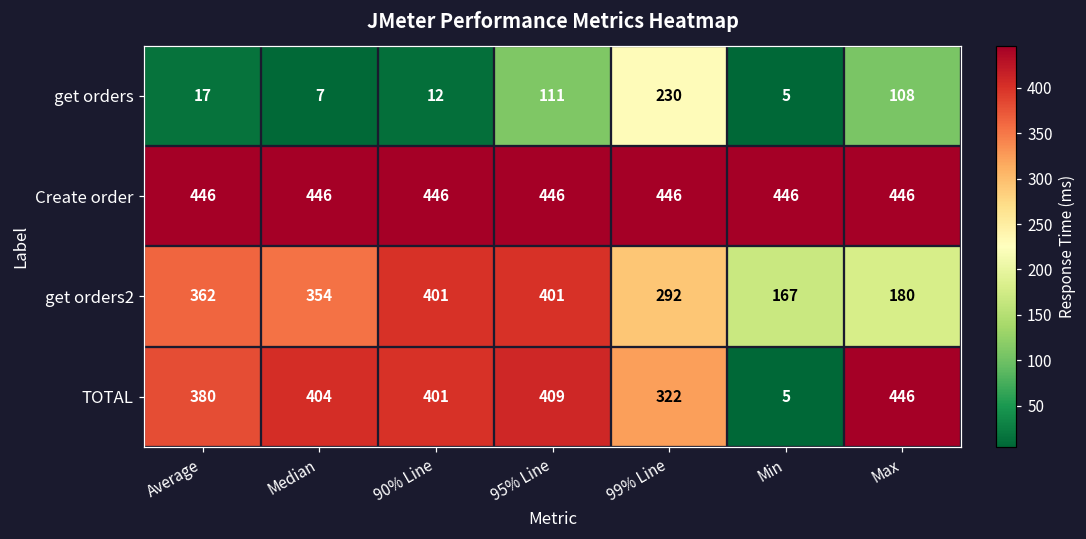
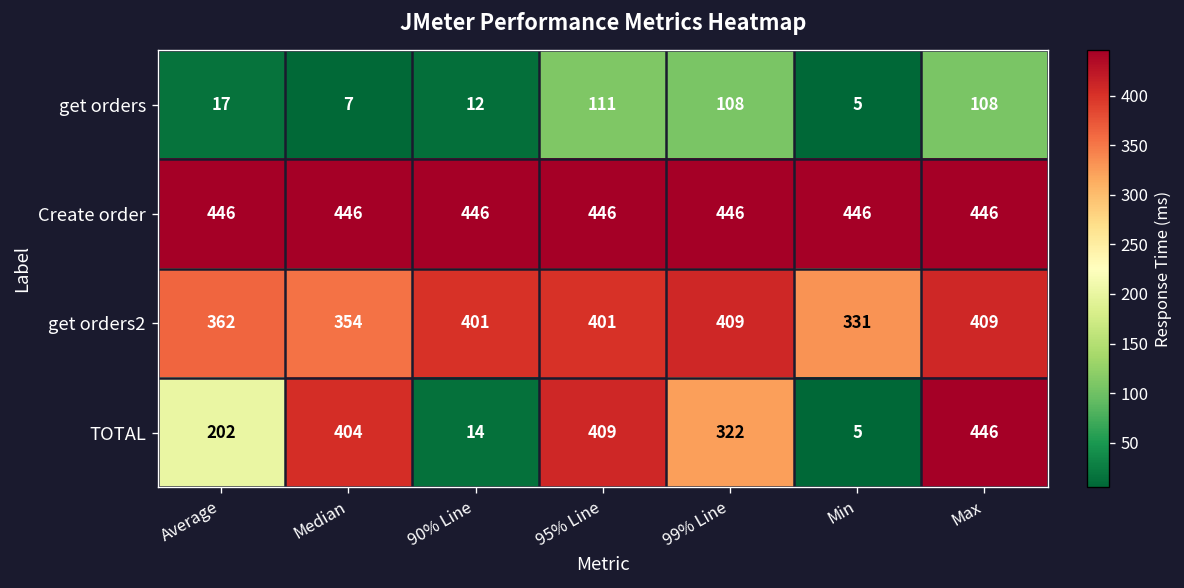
get orders, 99% Line: 230 -> 108
get orders2, 99% Line: 292 -> 409
get orders2, Min: 167 -> 331
get orders2, Max: 180 -> 409
TOTAL, Average: 380 -> 202
TOTAL, 90% Line: 401 -> 14
